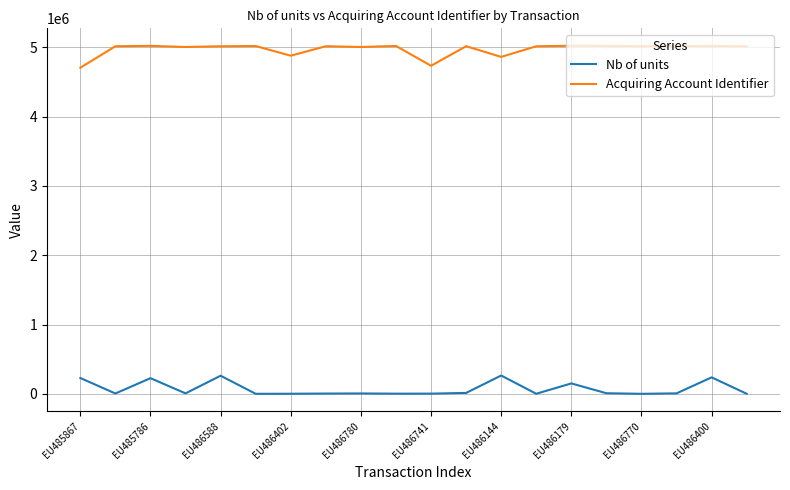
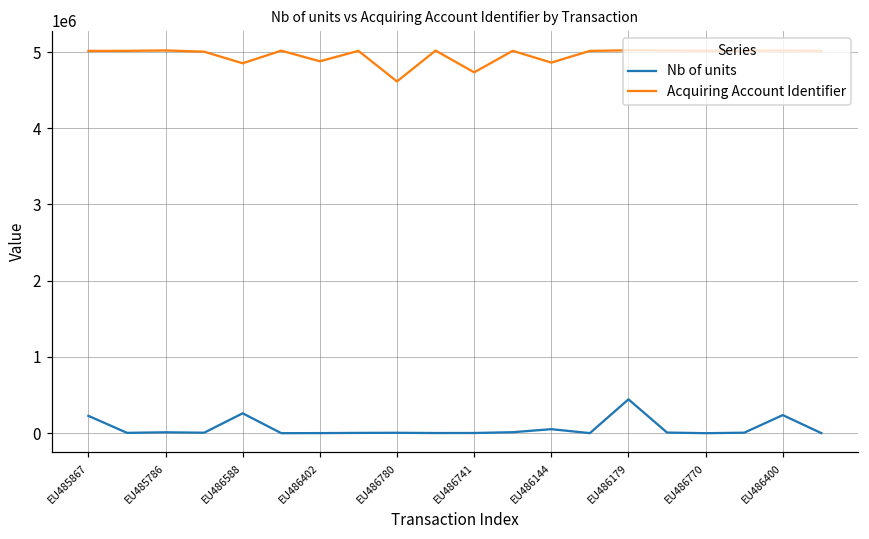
Acquiring Account Identifier, EU485867: 4700000 -> 5000000
Nb of units, EU485786: 200000 -> 0
Acquiring Account Identifier, EU486588: 5000000 -> 4900000
Acquiring Account Identifier, EU486780: 5000000 -> 4600000
Nb of units, EU486144: 300000 -> 100000
Nb of units, EU486179: 200000 -> 400000
